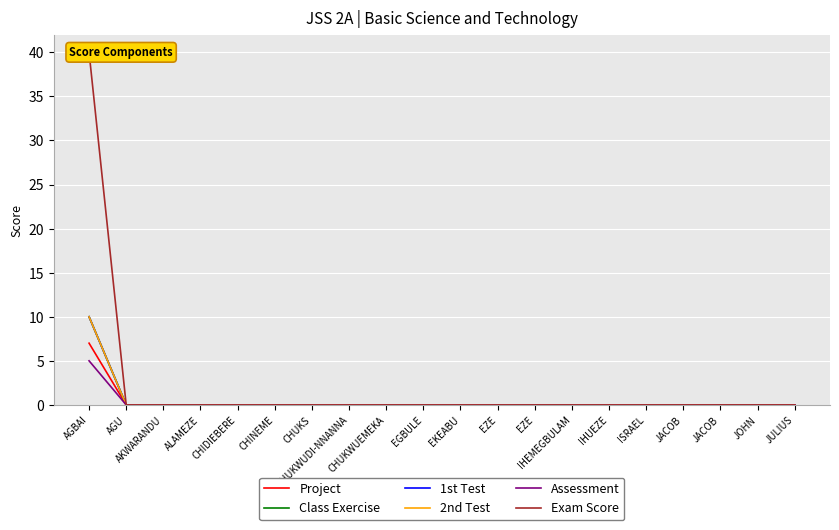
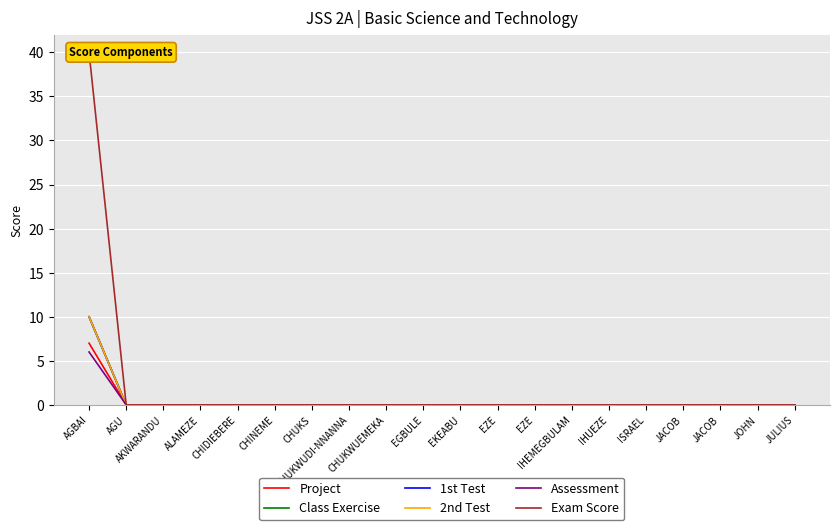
Assessment, AGBAI: 5 -> 6
